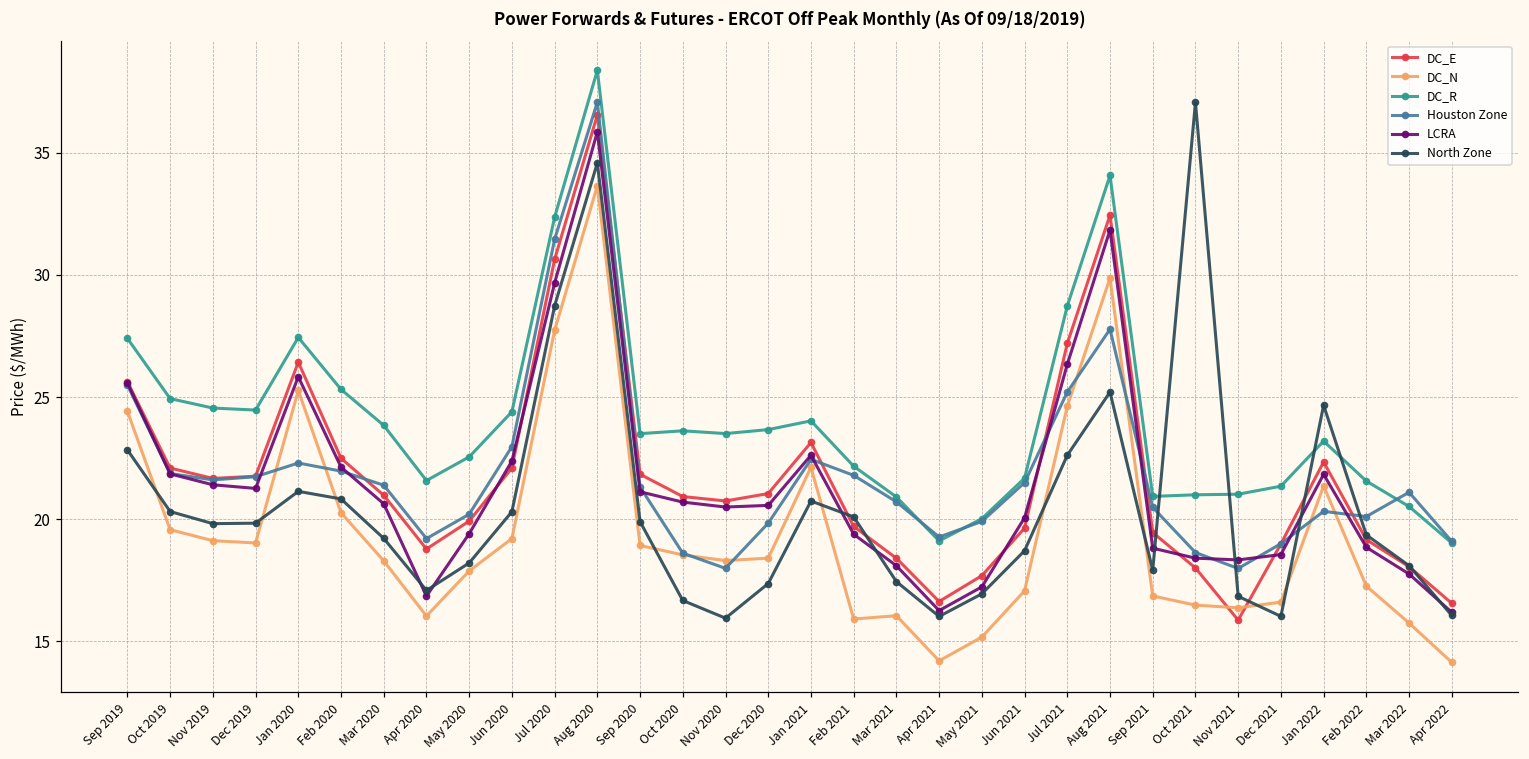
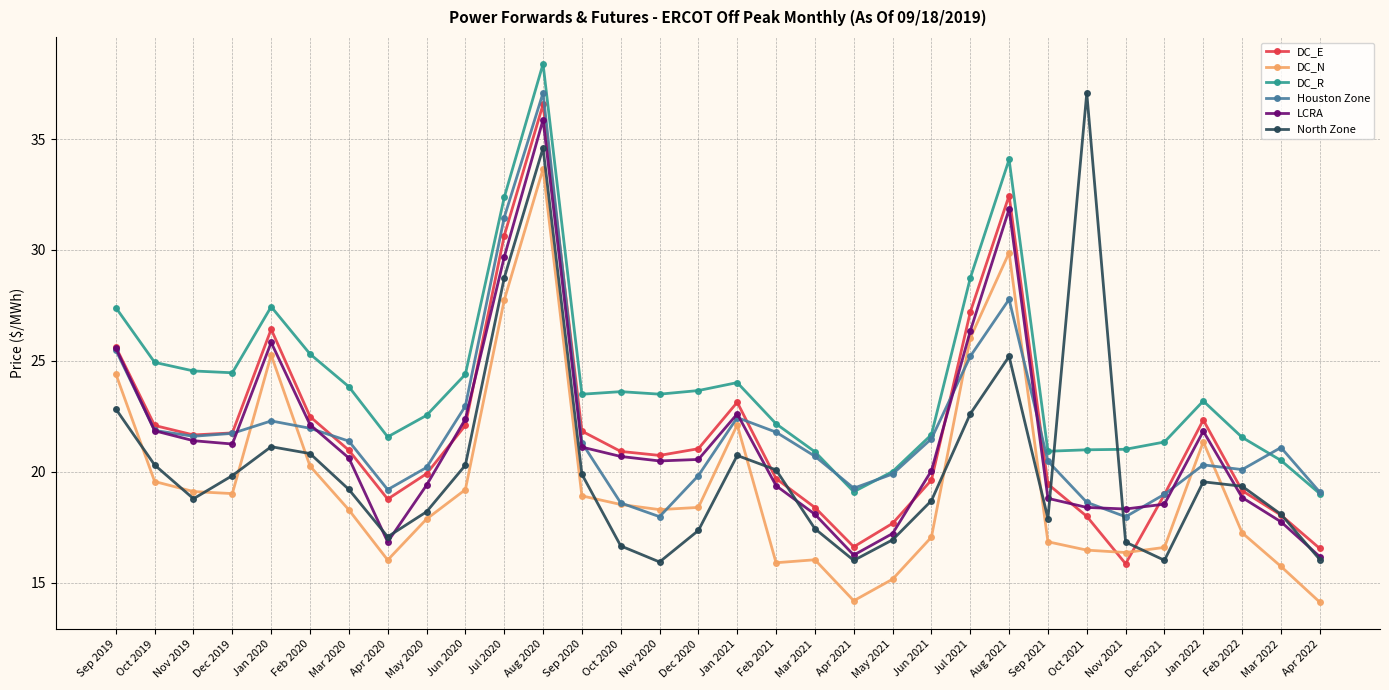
North Zone, Nov 2019: 19.8 -> 18.8
DC_N, Jul 2021: 24.6 -> 26.0
North Zone, Jan 2022: 24.7 -> 19.5
